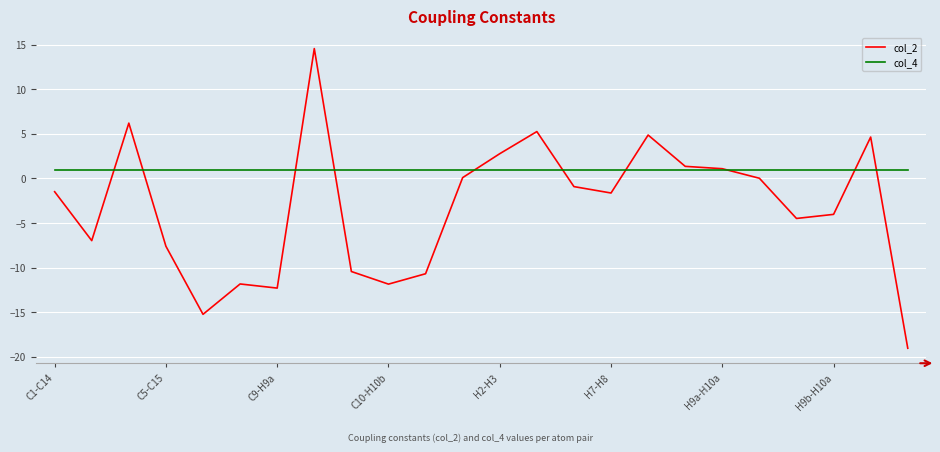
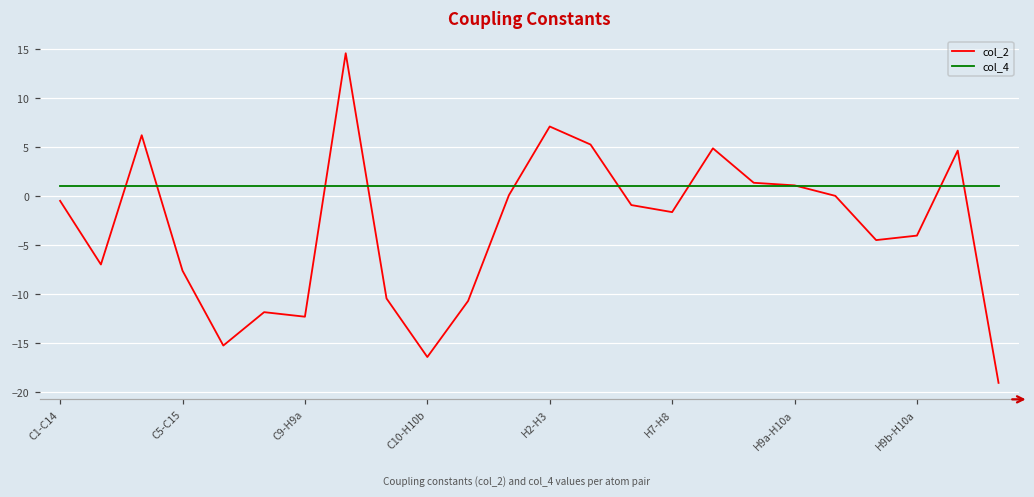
col_2, C1-C14: -1 -> 0
col_2, C10-H10b: -12 -> -16
col_2, H2-H3: 3 -> 7
